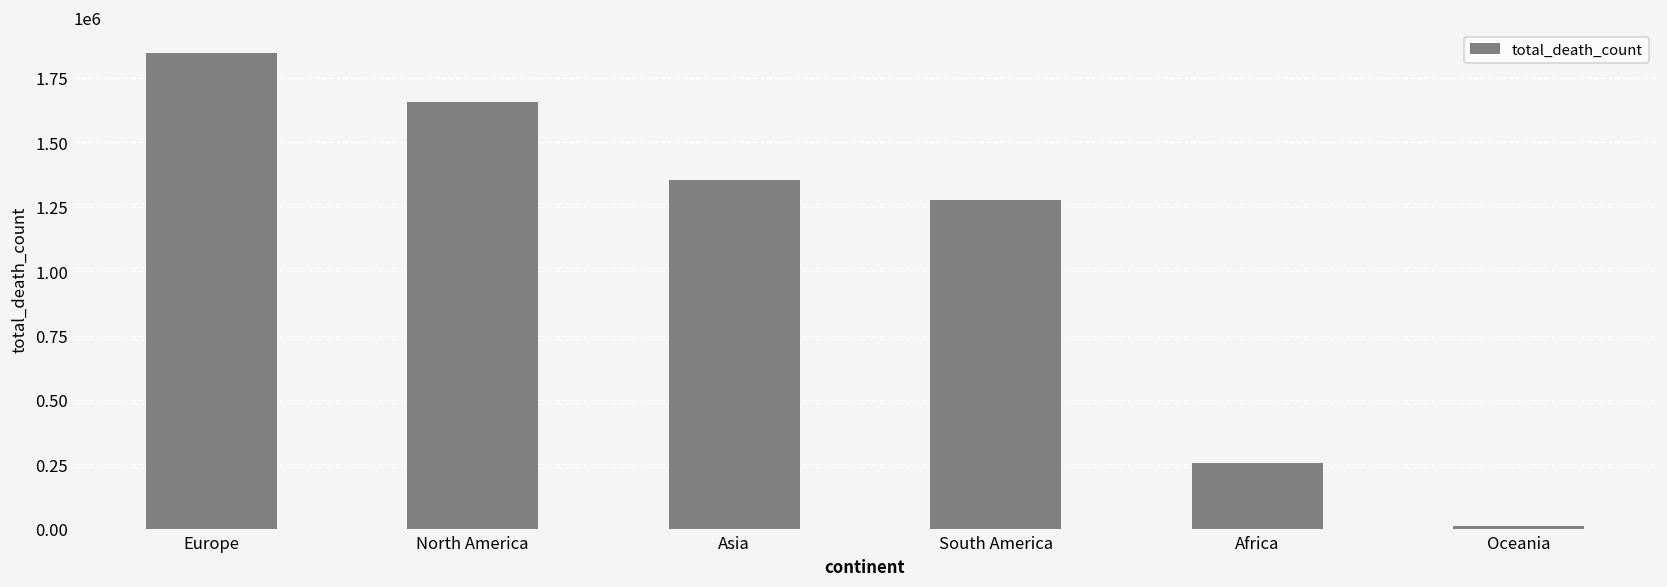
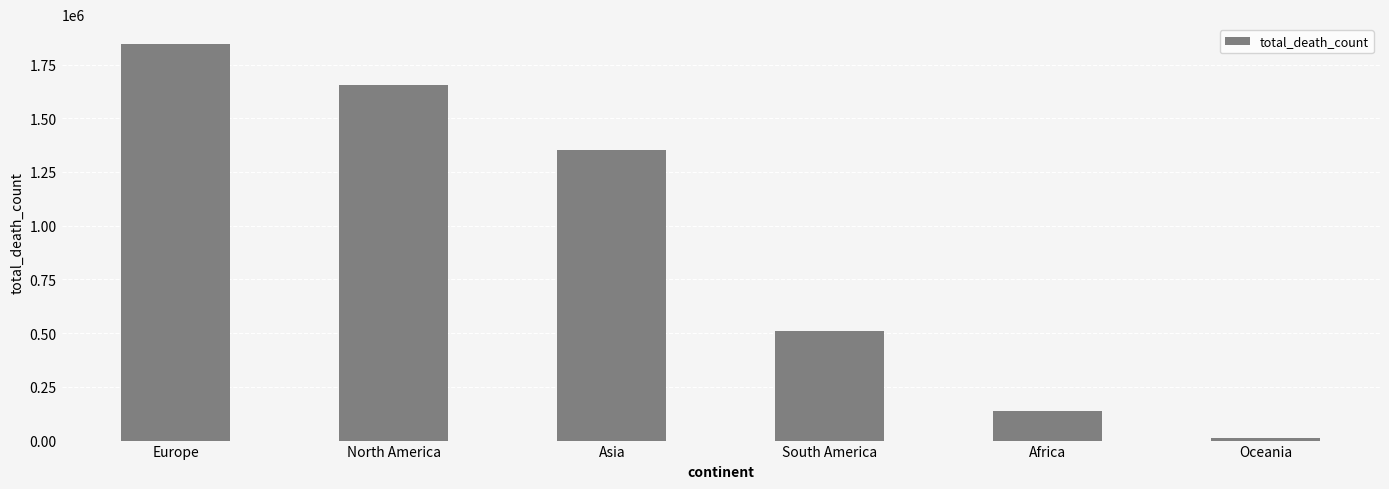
South America: 1280000 -> 510000
Africa: 250000 -> 140000
